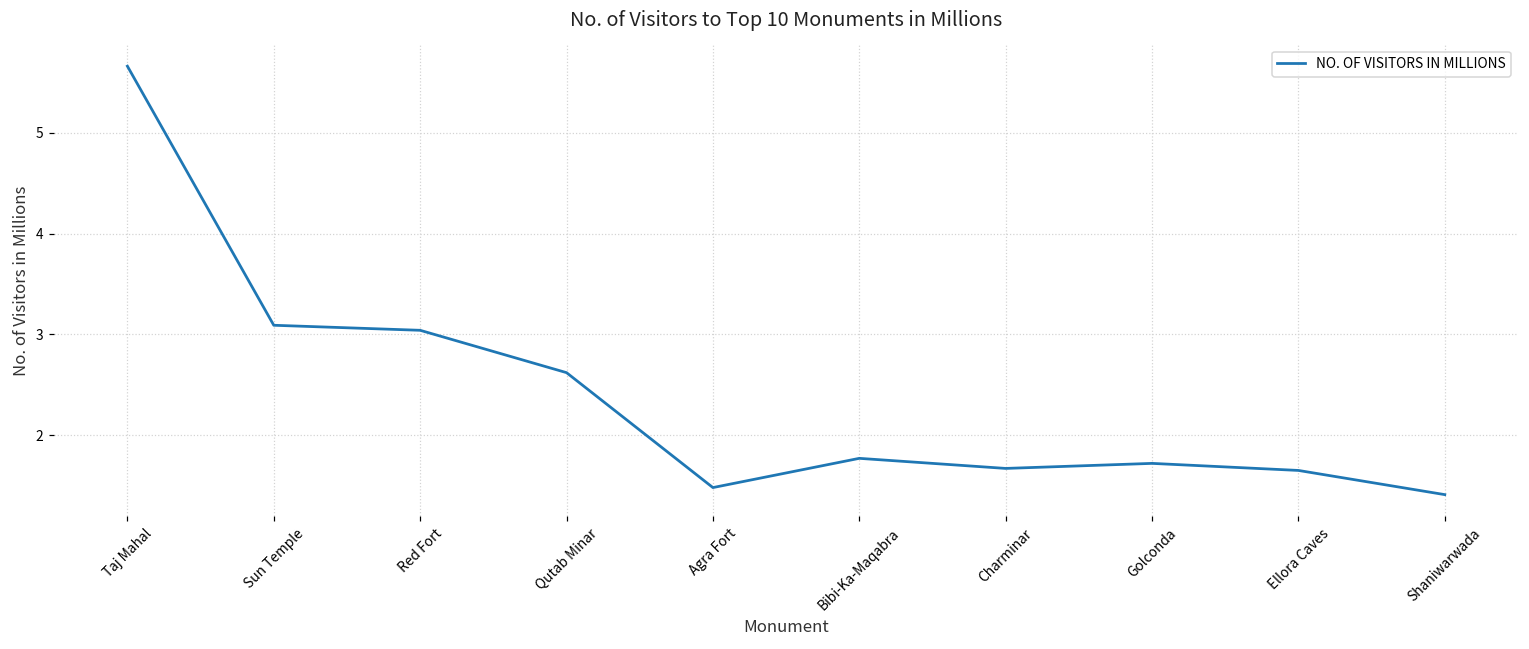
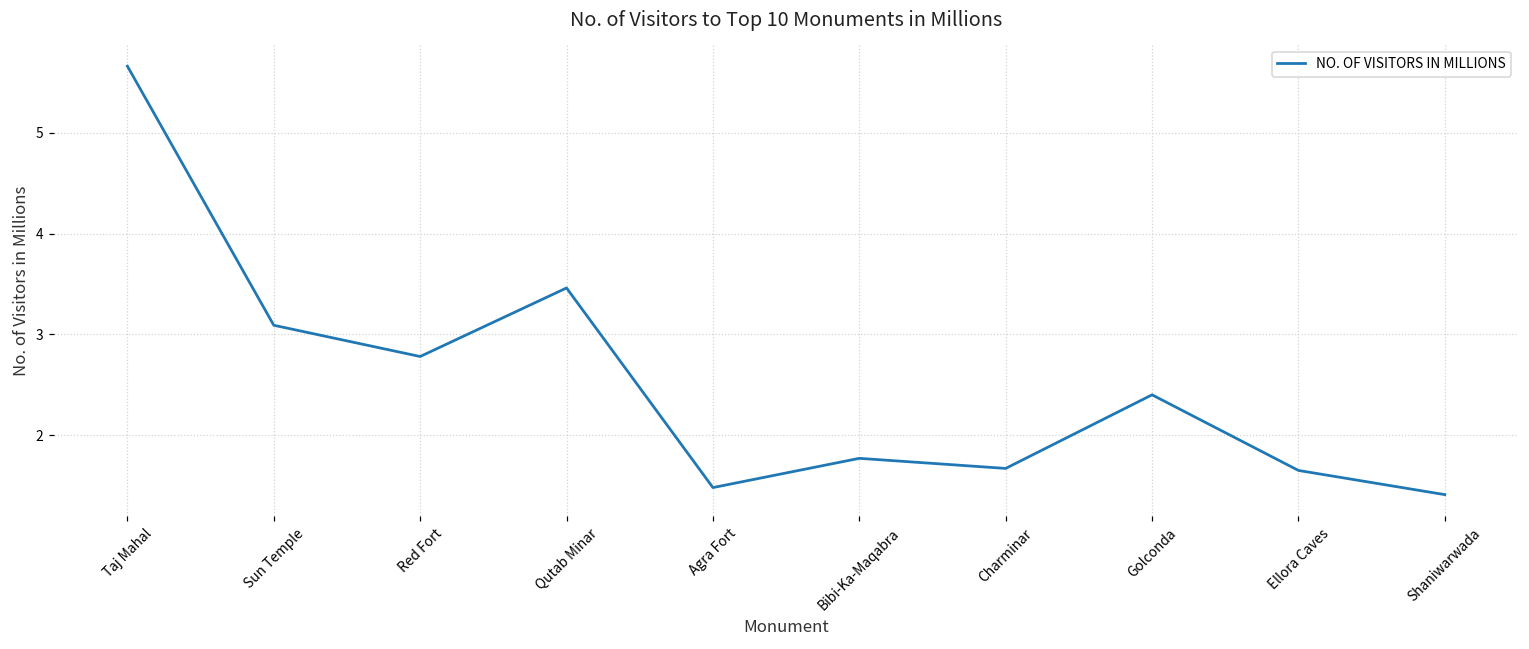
Red Fort: 3.0 -> 2.8
Qutab Minar: 2.6 -> 3.5
Golconda: 1.7 -> 2.4
